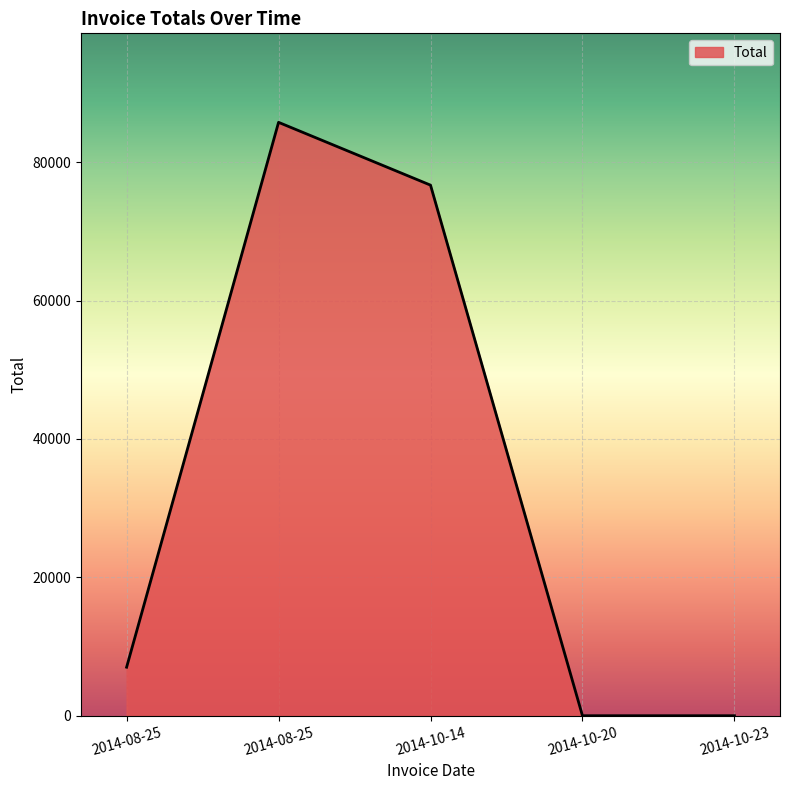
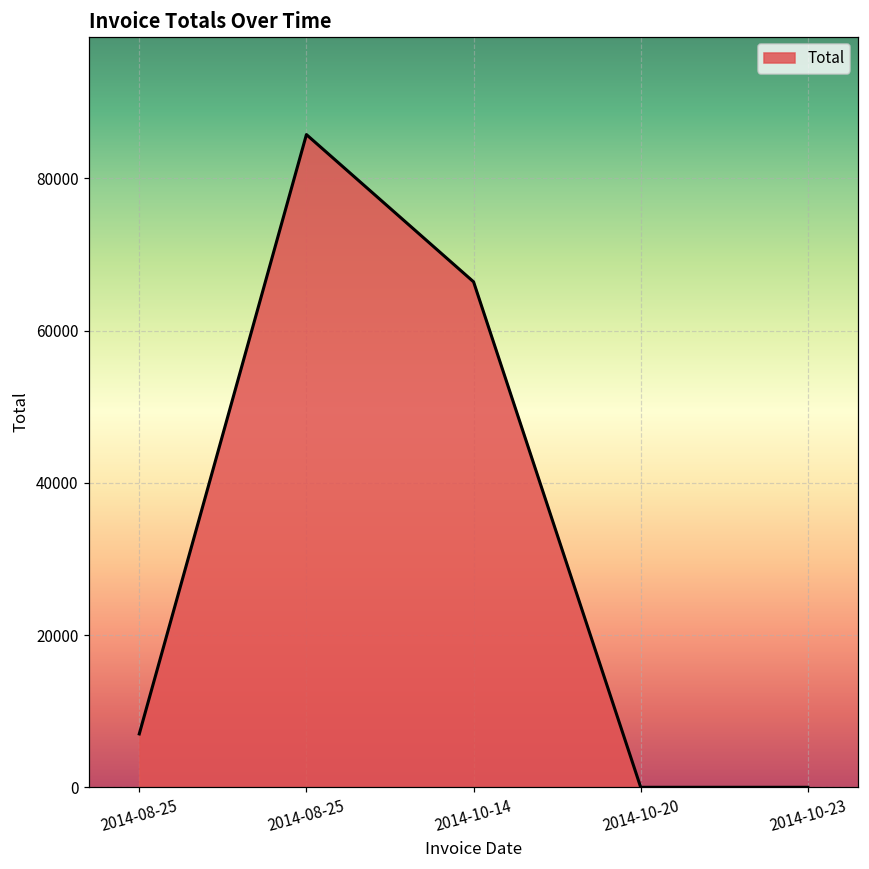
2014-10-14: 77000 -> 66000
